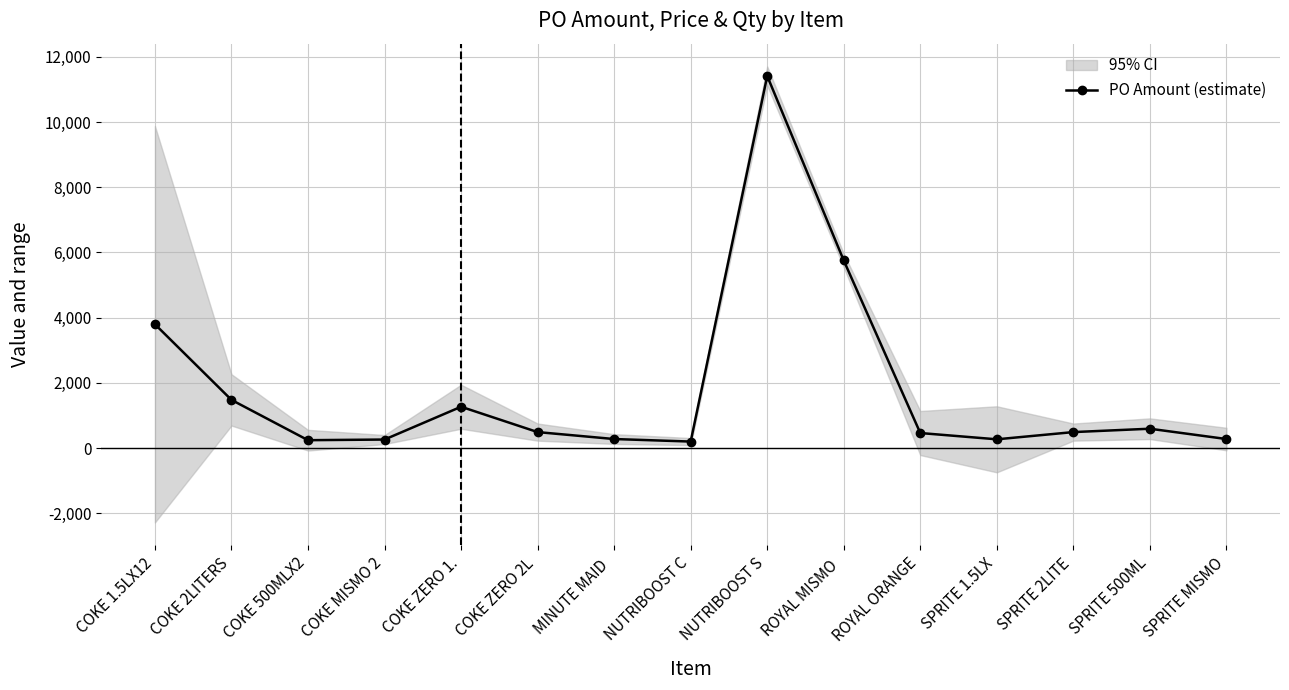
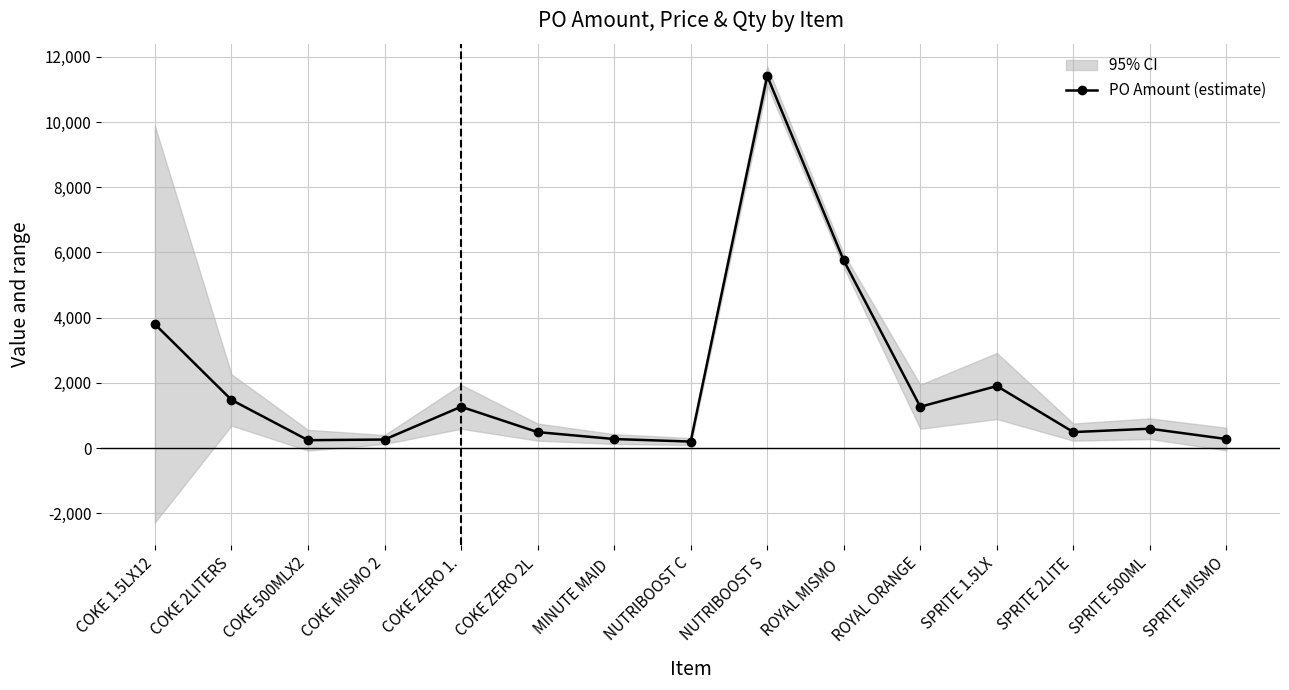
PO Amount (estimate), ROYAL ORANGE: 500 -> 1,300
PO Amount (estimate), SPRITE 1.5LX: 300 -> 1,900
